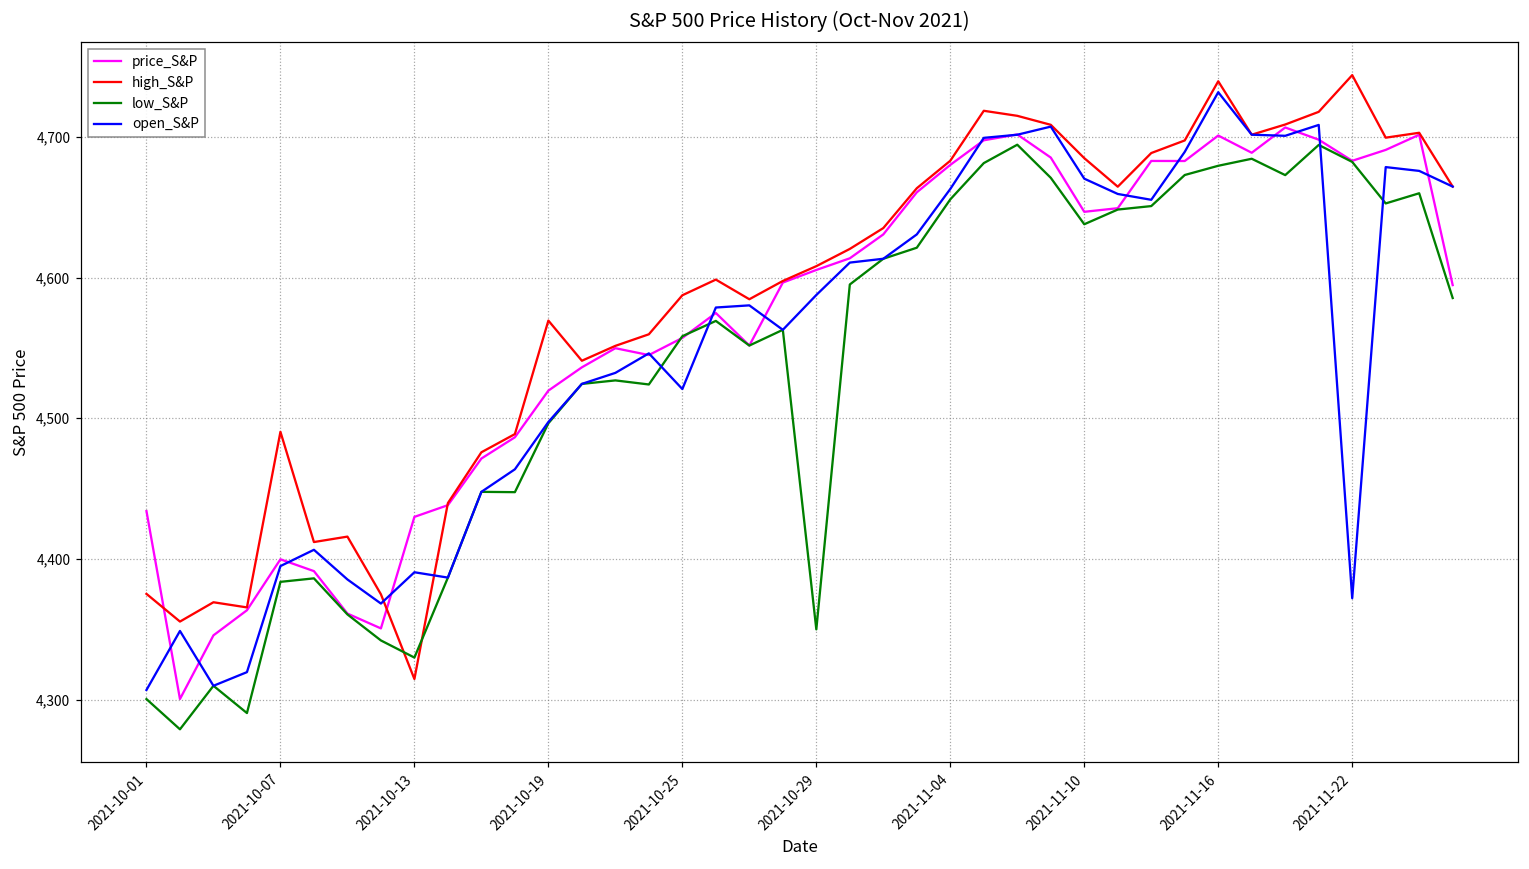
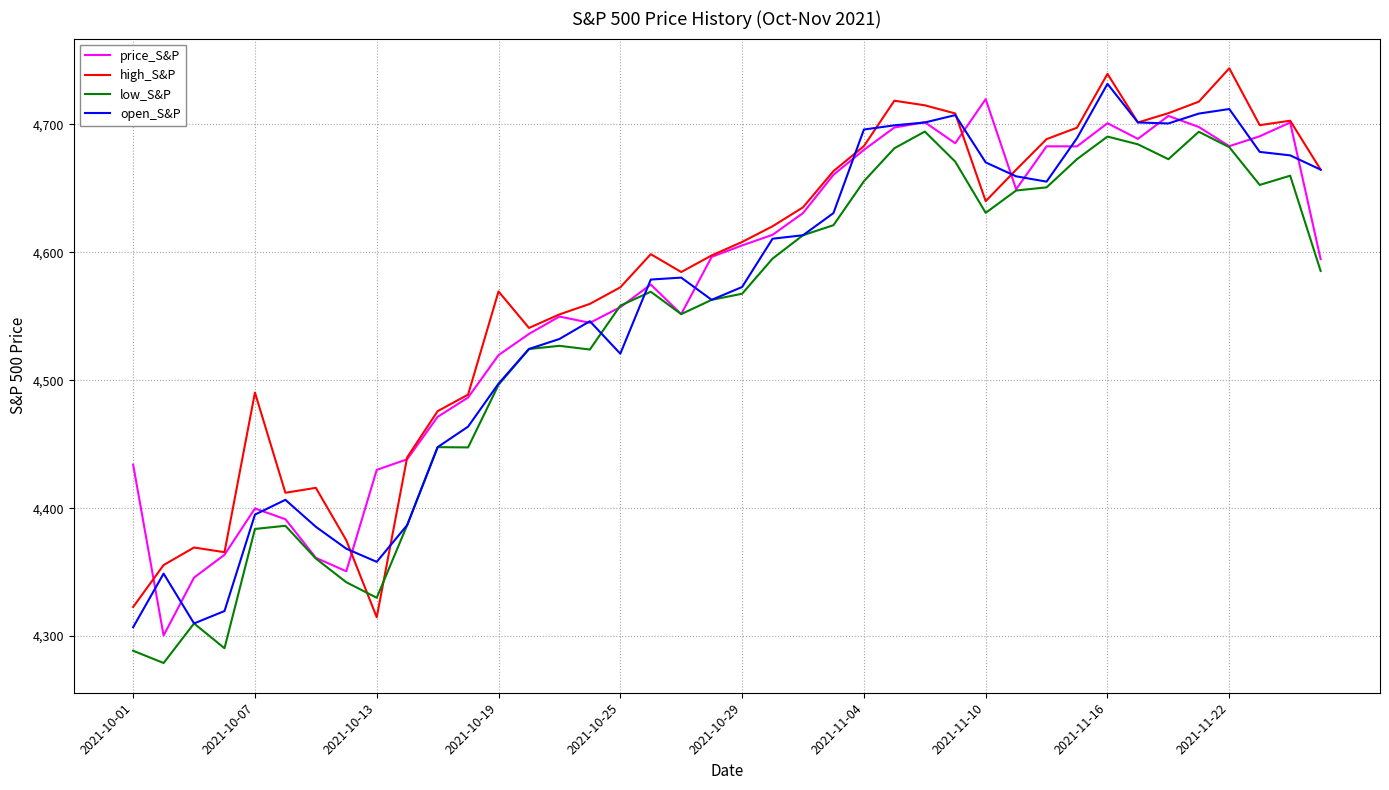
high_S&P, 2021-10-01: 4,375 -> 4,323
low_S&P, 2021-10-01: 4,300 -> 4,289
open_S&P, 2021-10-13: 4,391 -> 4,358
high_S&P, 2021-10-25: 4,587 -> 4,573
low_S&P, 2021-10-29: 4,350 -> 4,568
open_S&P, 2021-10-29: 4,588 -> 4,573
open_S&P, 2021-11-04: 4,663 -> 4,696
price_S&P, 2021-11-10: 4,647 -> 4,720
high_S&P, 2021-11-10: 4,685 -> 4,640
low_S&P, 2021-11-10: 4,638 -> 4,631
low_S&P, 2021-11-16: 4,679 -> 4,690
open_S&P, 2021-11-22: 4,372 -> 4,712
